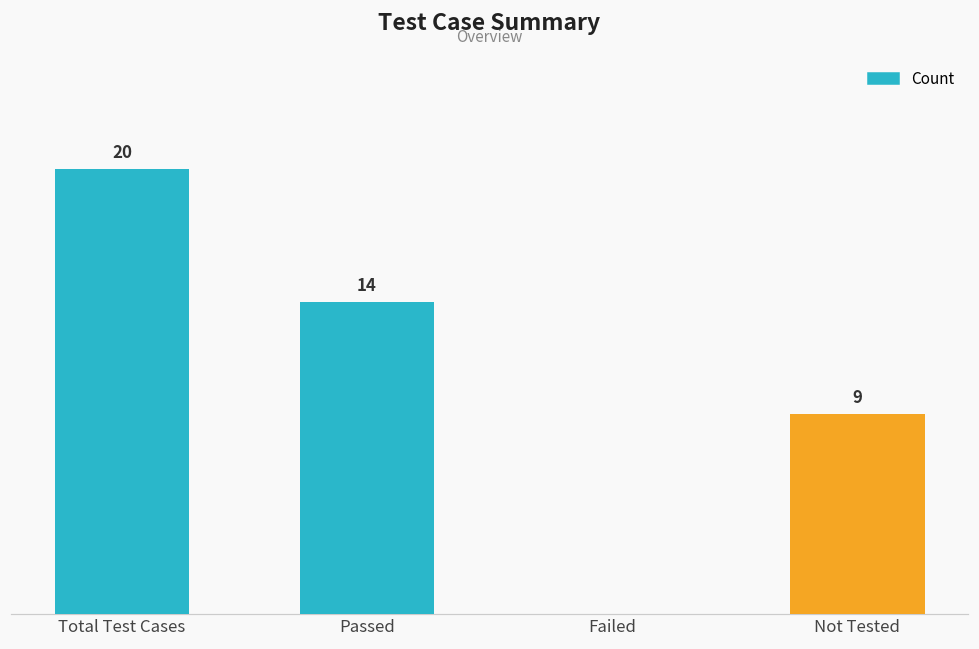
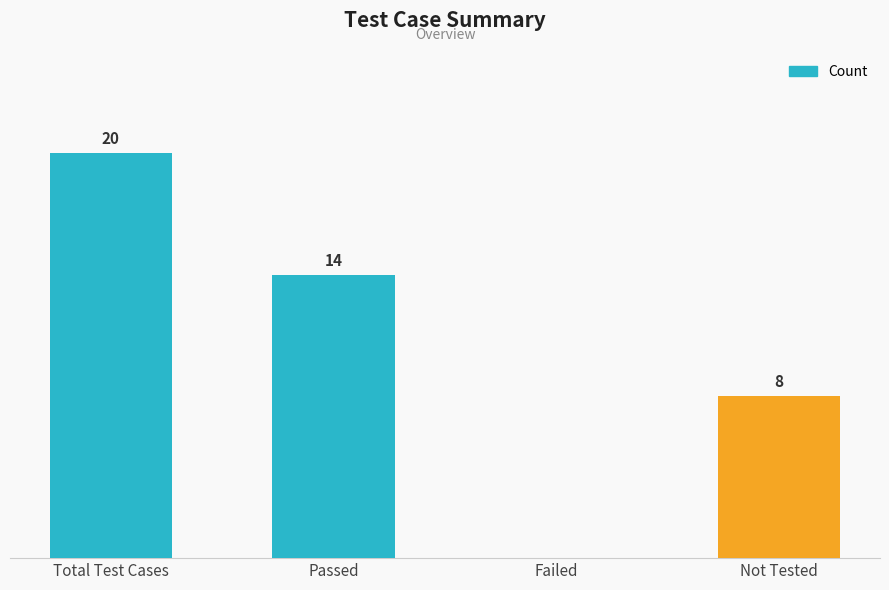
Not Tested: 9 -> 8
